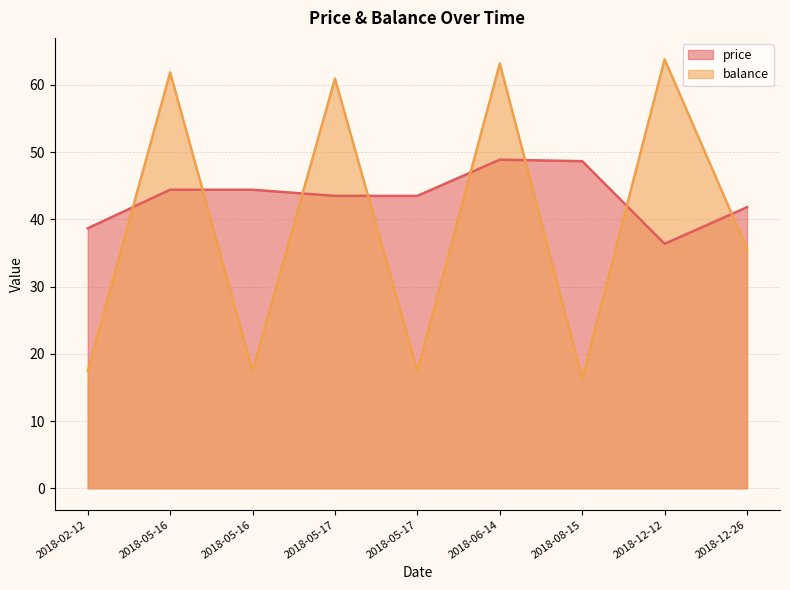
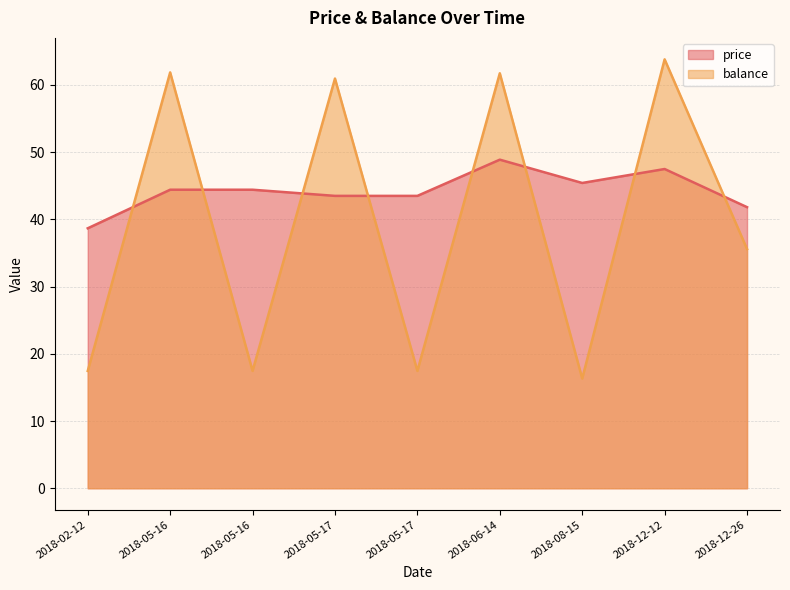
balance, 2018-06-14: 63 -> 62
price, 2018-08-15: 49 -> 45
price, 2018-12-12: 36 -> 47
